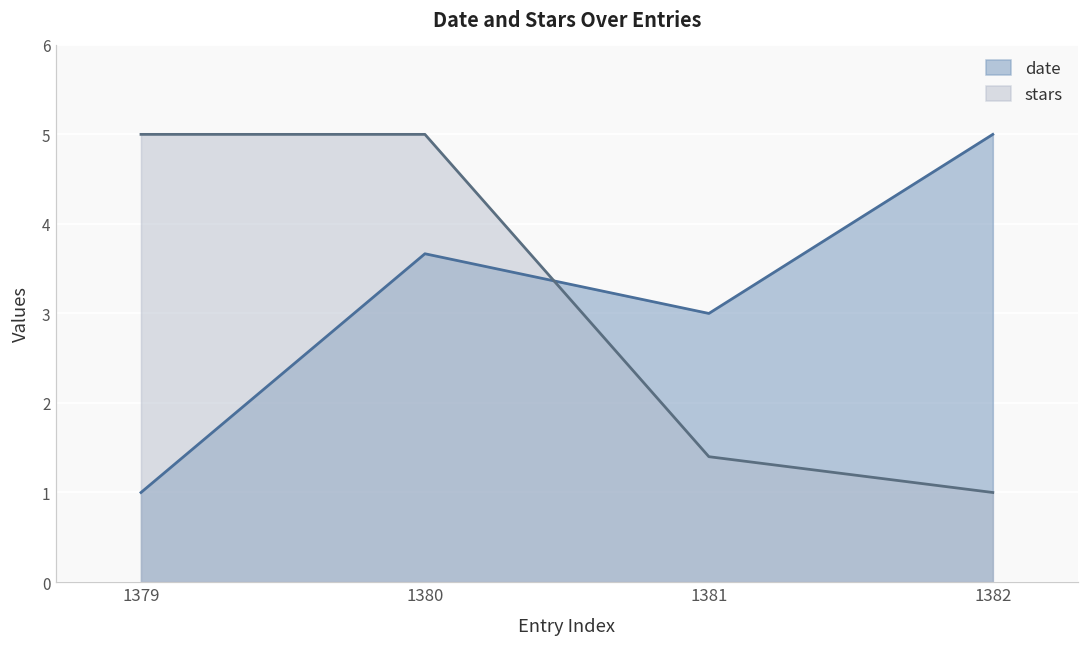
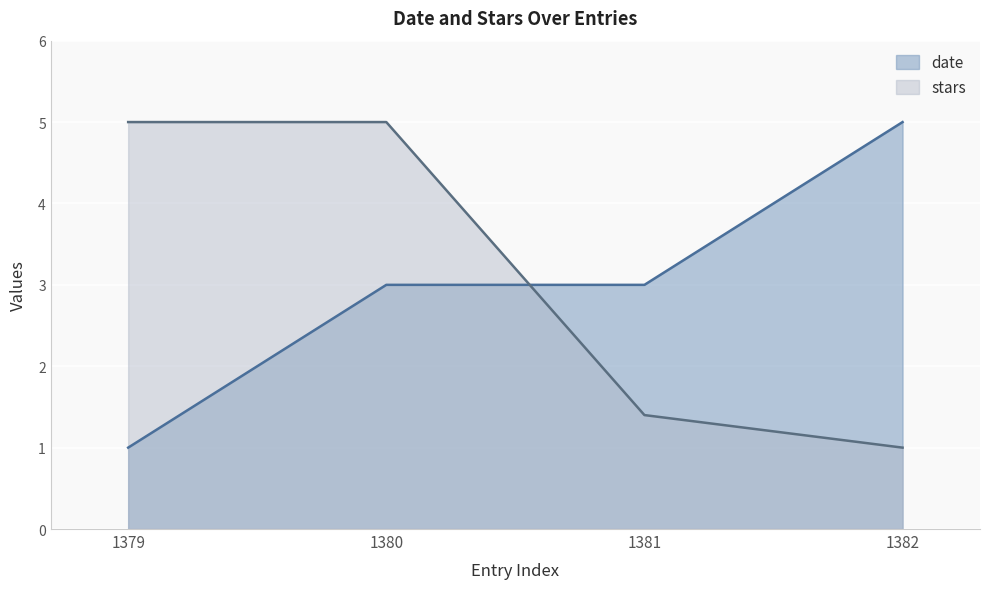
date, 1380: 3.7 -> 3.0
